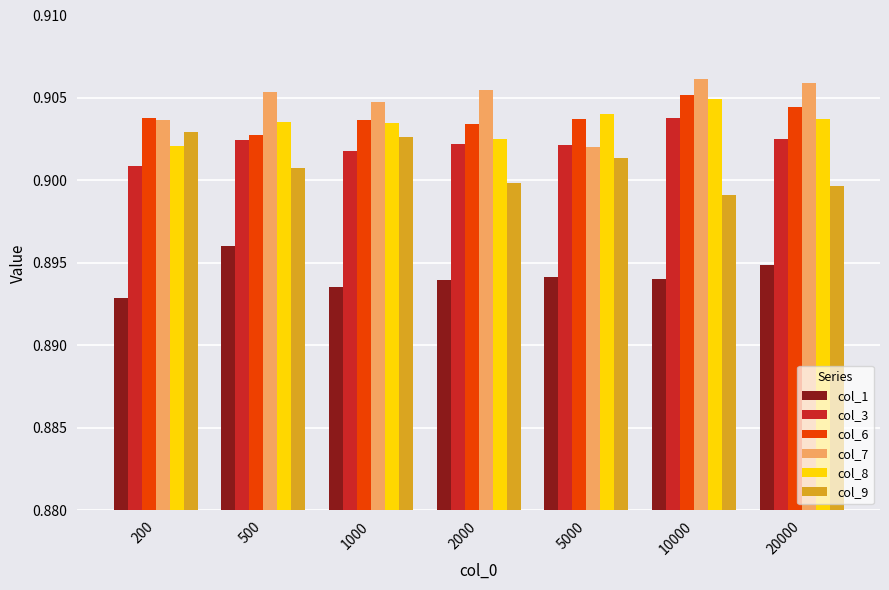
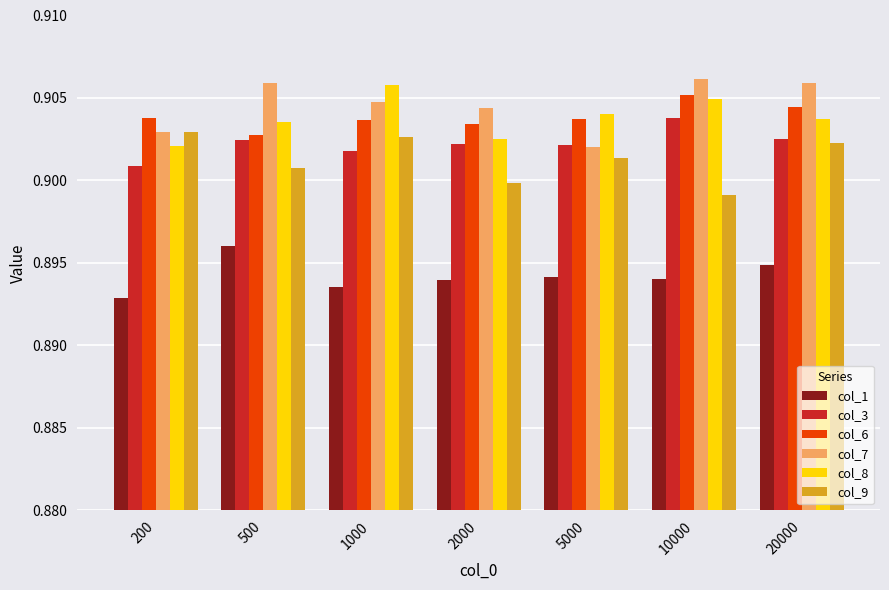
col_7, 200: 0.9037 -> 0.9030
col_7, 500: 0.9054 -> 0.9059
col_8, 1000: 0.9035 -> 0.9058
col_7, 2000: 0.9055 -> 0.9044
col_9, 20000: 0.8997 -> 0.9023
